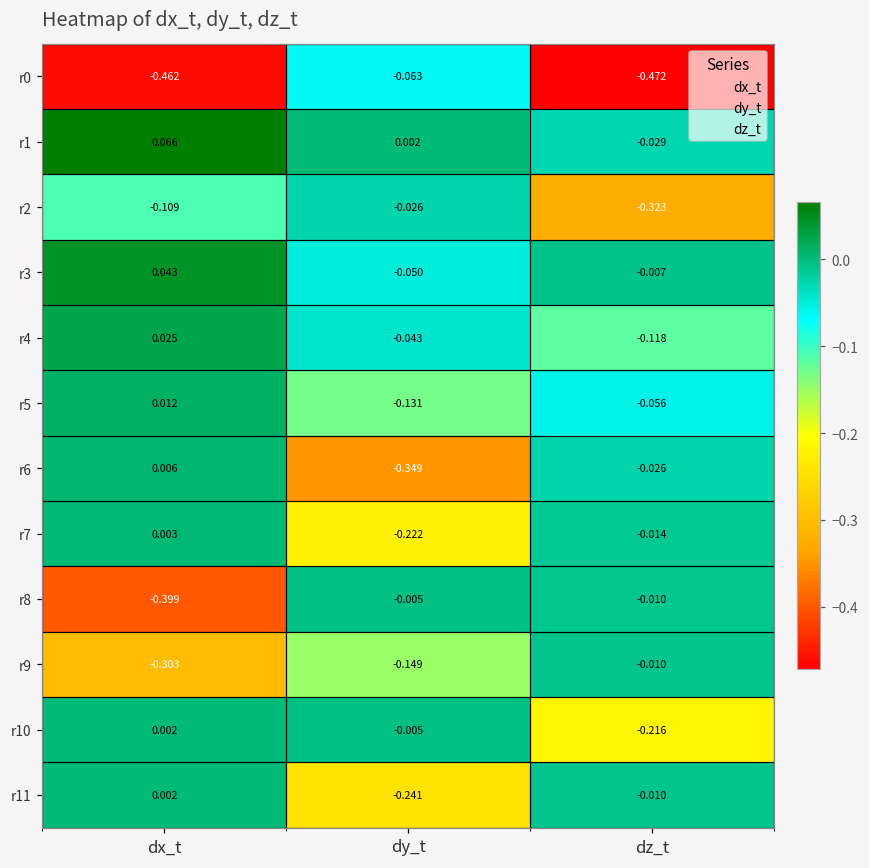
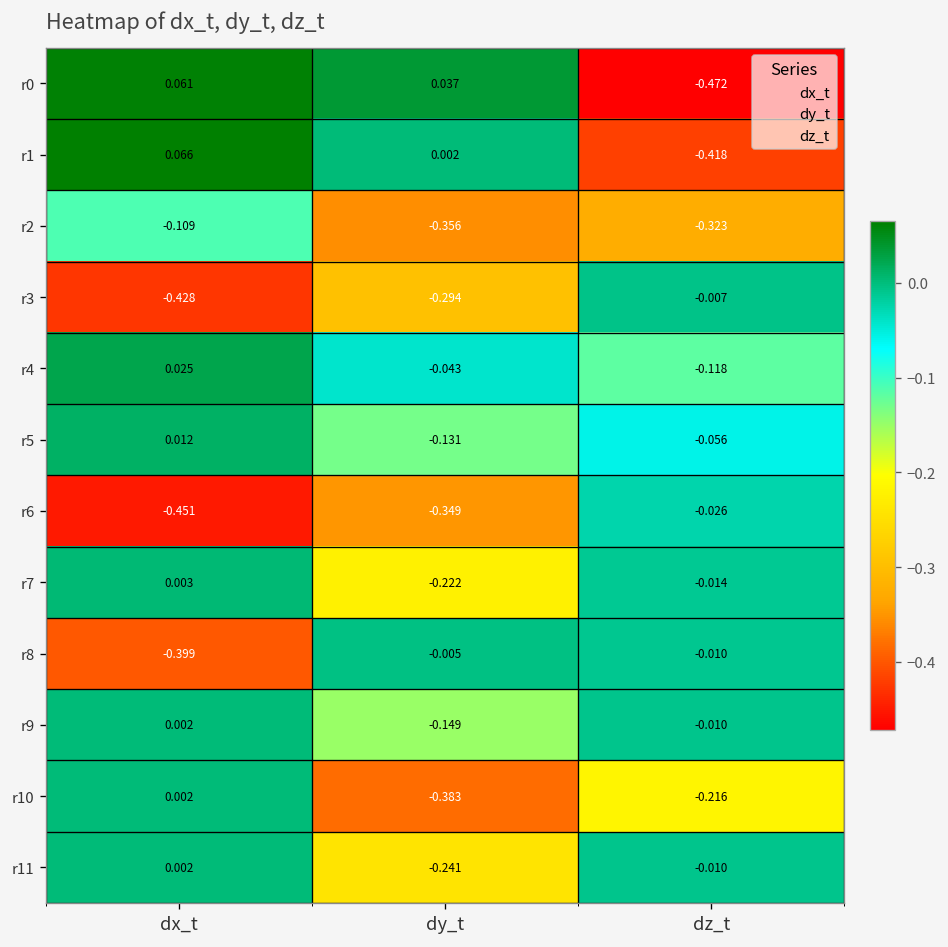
r0, dx_t: -0.462 -> 0.061
r0, dy_t: -0.063 -> 0.037
r1, dz_t: -0.029 -> -0.418
r2, dy_t: -0.026 -> -0.356
r3, dx_t: 0.043 -> -0.428
r3, dy_t: -0.050 -> -0.294
r6, dx_t: 0.006 -> -0.451
r9, dx_t: -0.303 -> 0.002
r10, dy_t: -0.005 -> -0.383
